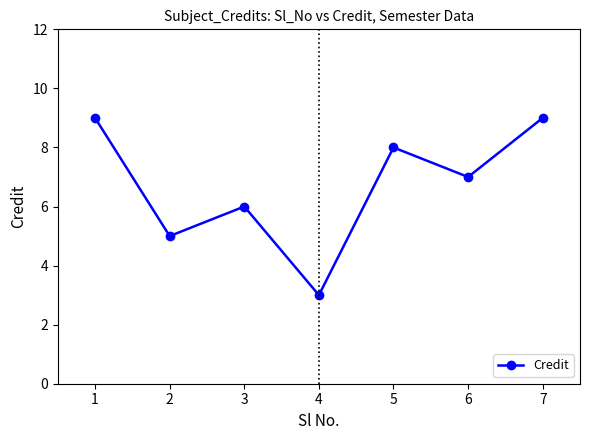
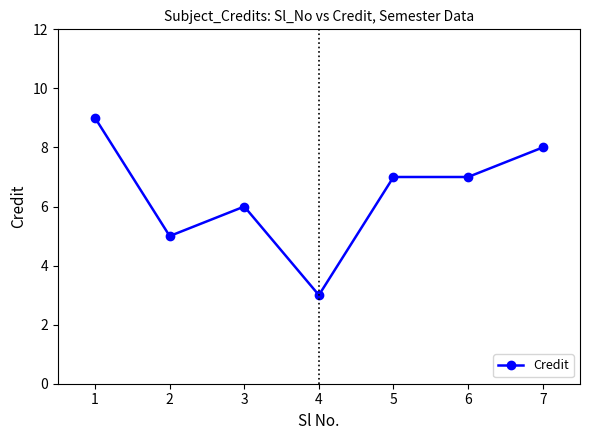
5: 8 -> 7
7: 9 -> 8
